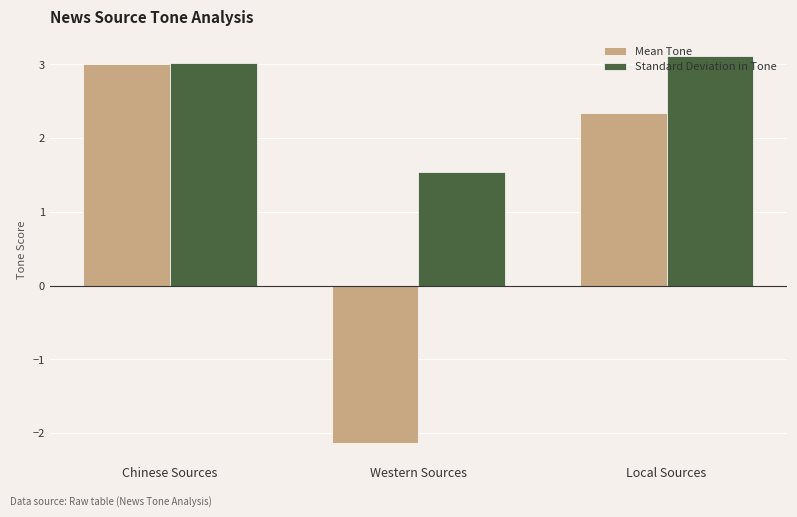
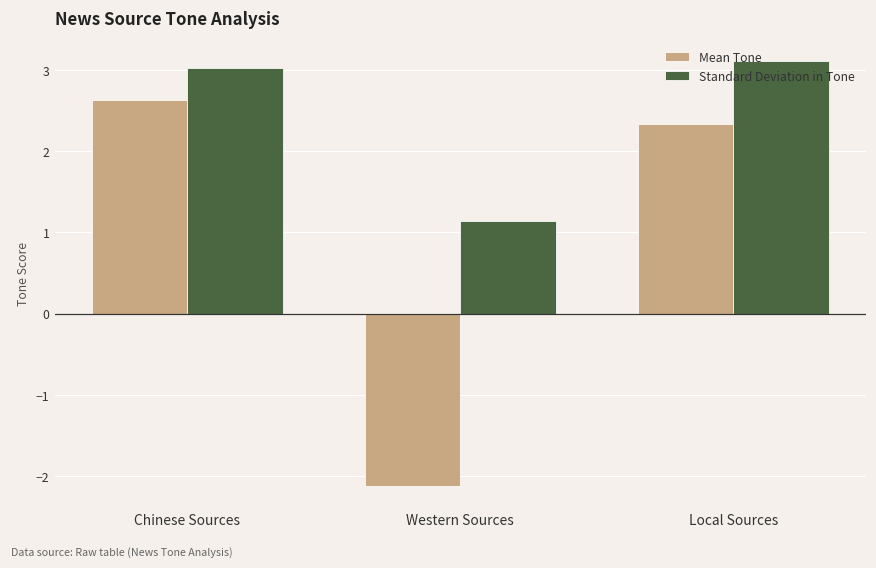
Mean Tone, Chinese Sources: 3.0 -> 2.6
Standard Deviation in Tone, Western Sources: 1.5 -> 1.1
